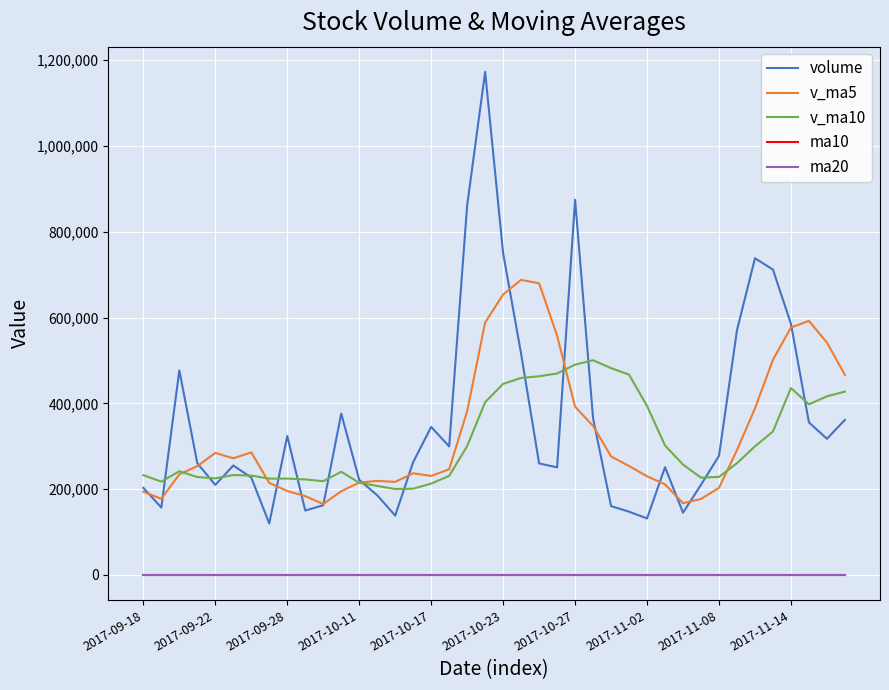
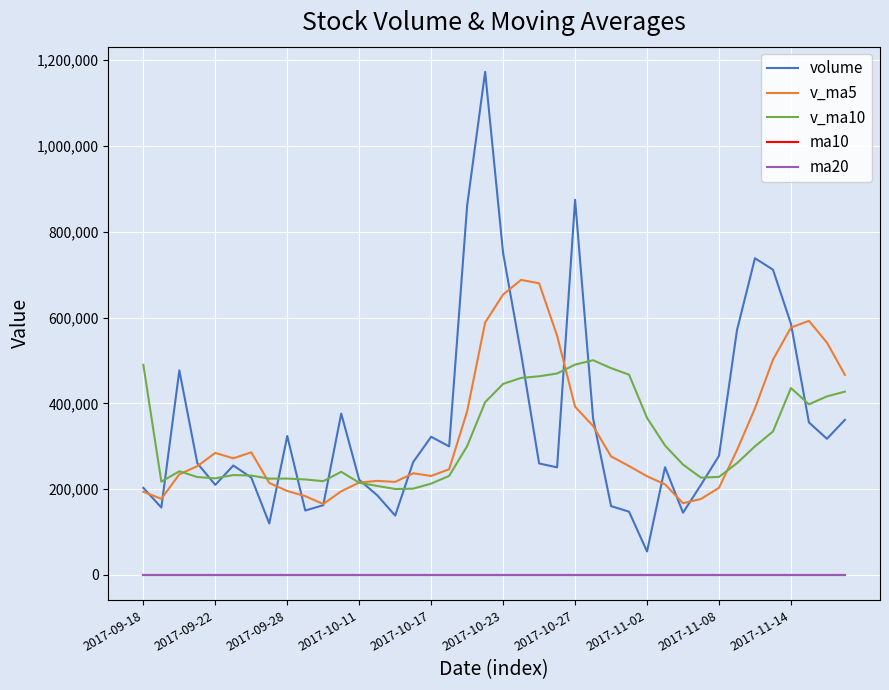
v_ma10, 2017-09-18: 230,000 -> 490,000
volume, 2017-10-17: 350,000 -> 320,000
volume, 2017-11-02: 130,000 -> 50,000
v_ma10, 2017-11-02: 390,000 -> 370,000
